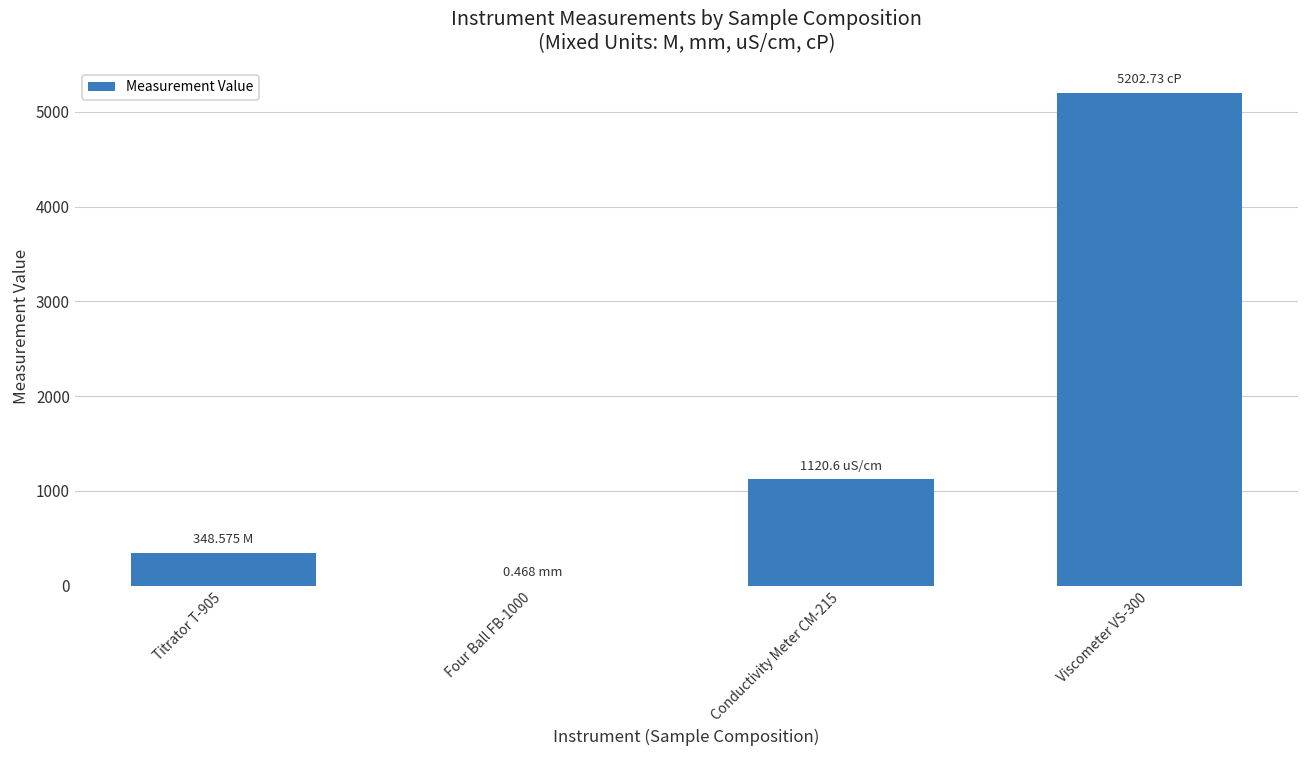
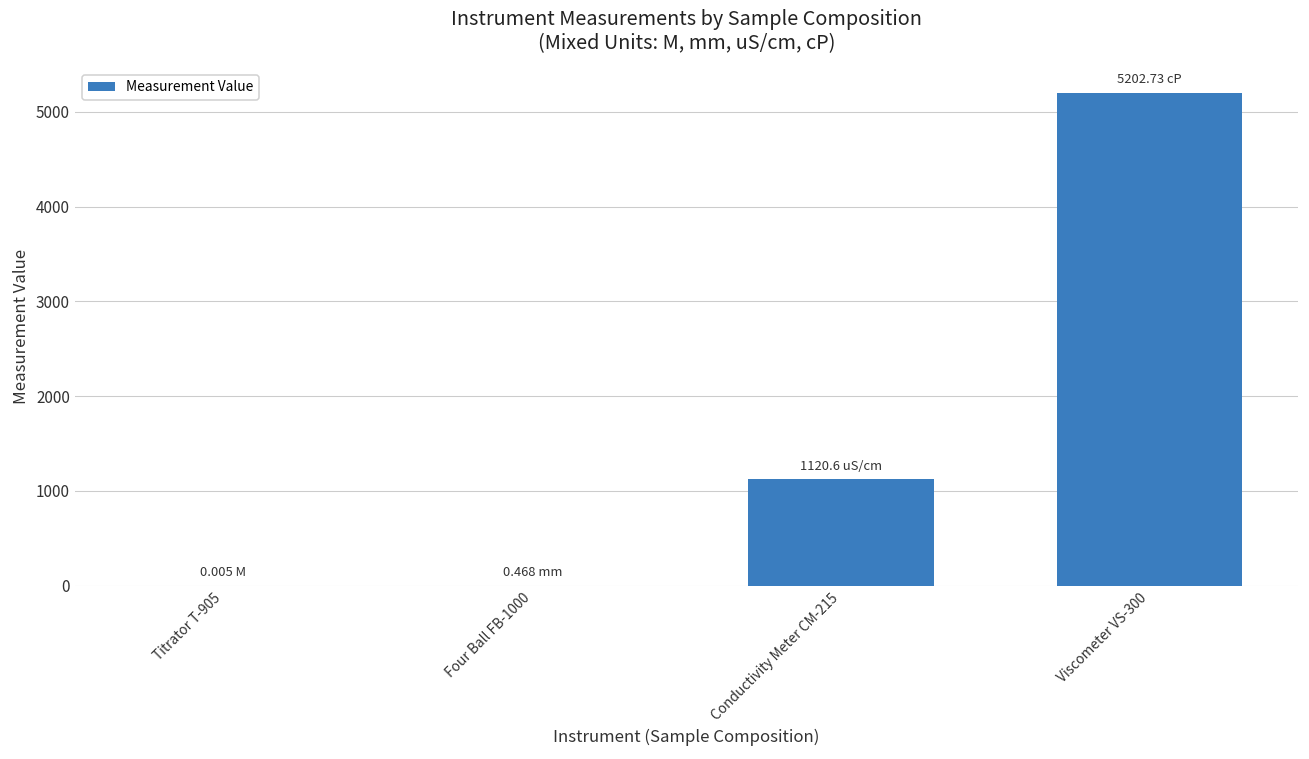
Titrator T-905: 348.575 -> 0.005
